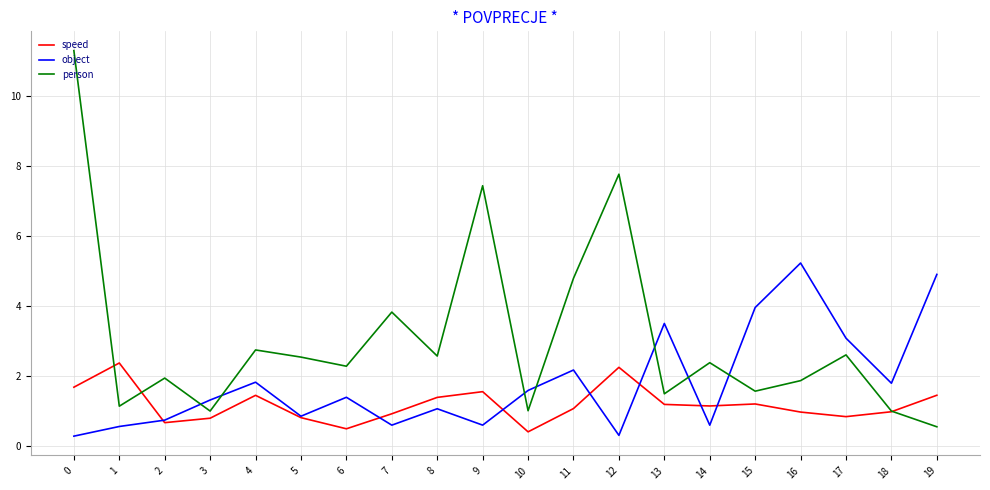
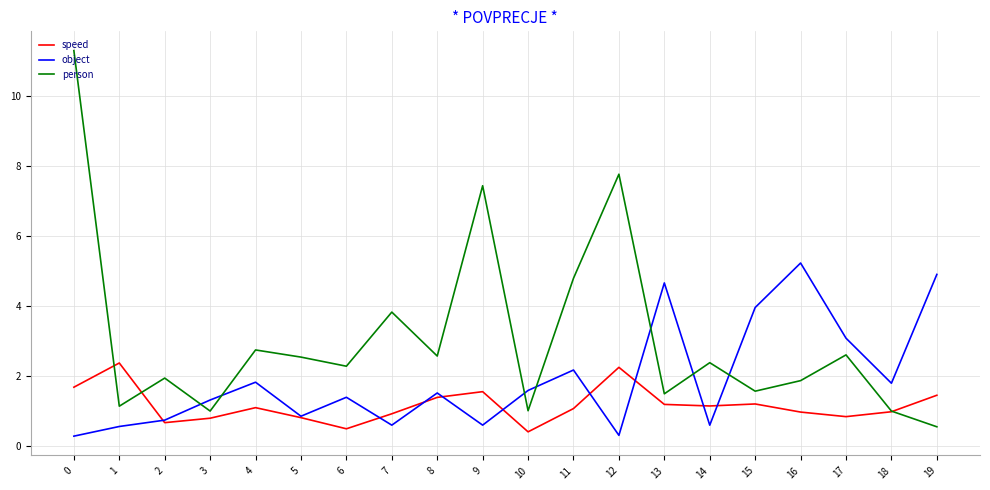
speed, 4: 1.5 -> 1.1
object, 8: 1.1 -> 1.5
object, 13: 3.5 -> 4.7
